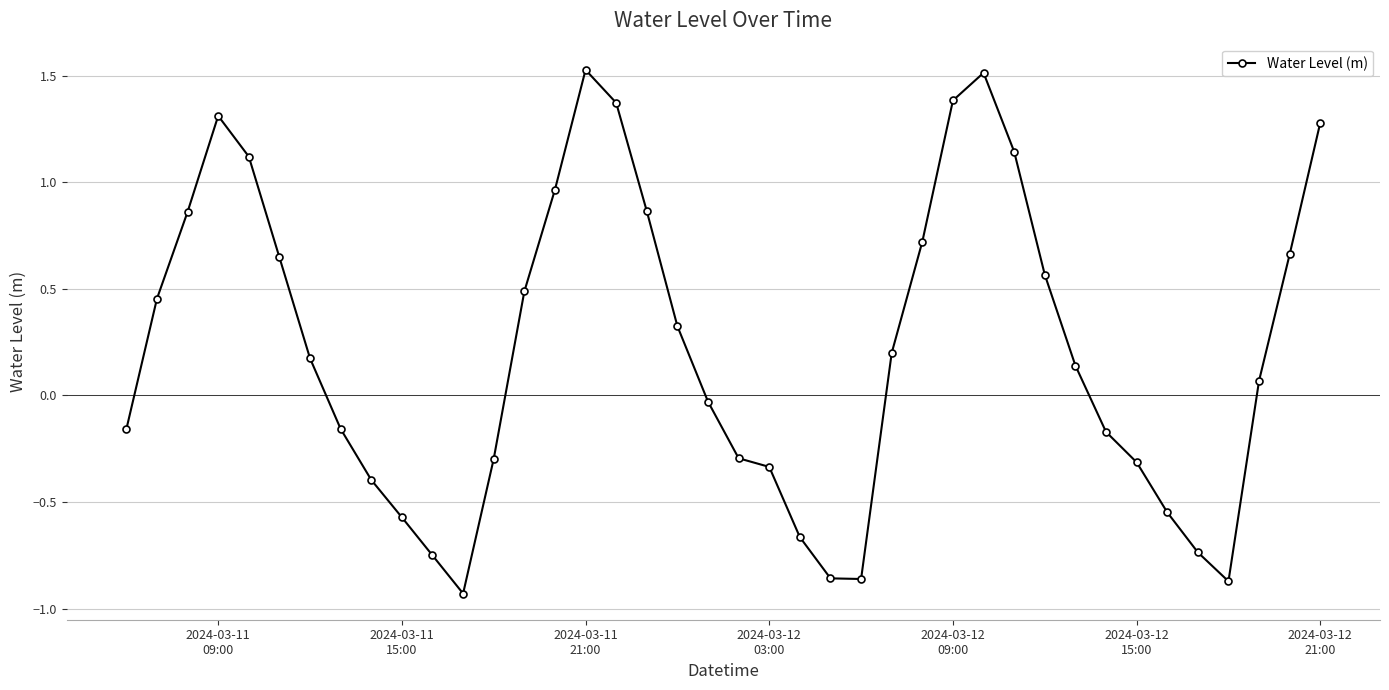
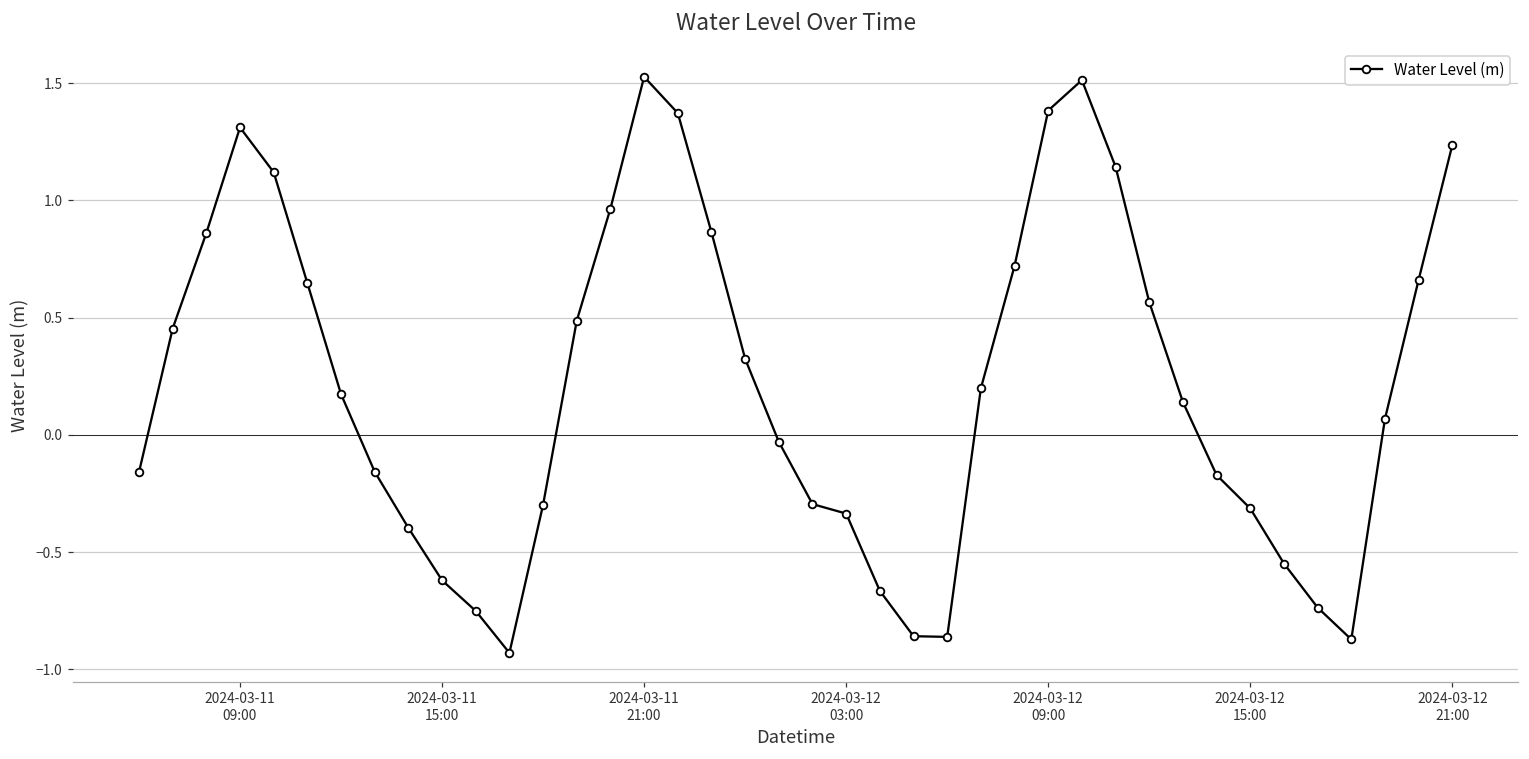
2024-03-11 15:00: -0.57 -> -0.62
2024-03-12 21:00: 1.28 -> 1.24
